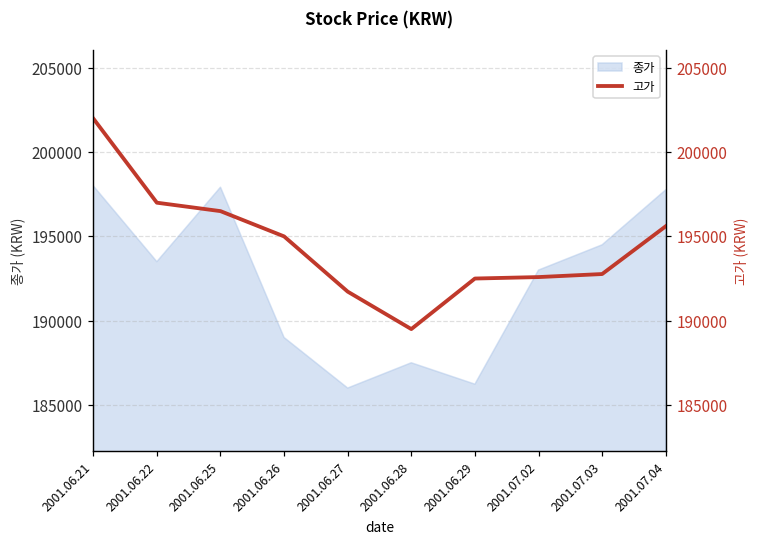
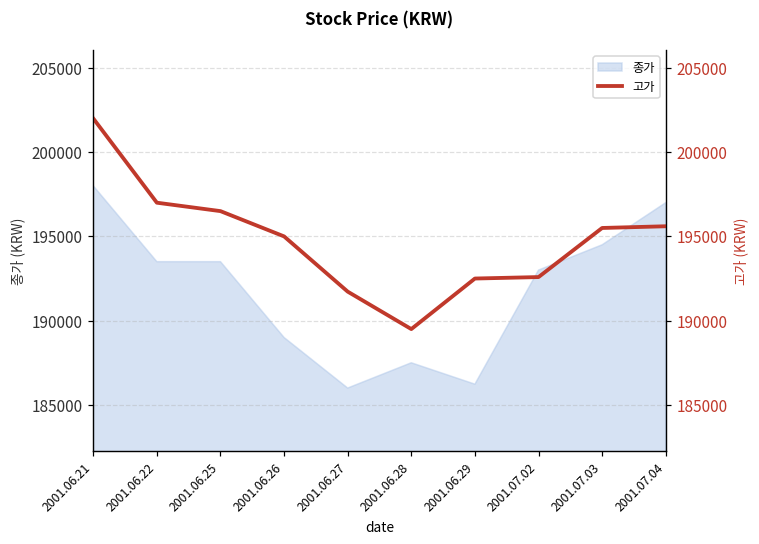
종가, 2001.06.25: 197900 -> 193500
종가, 2001.07.04: 197800 -> 197000
고가, 2001.07.03: 192800 -> 195500
